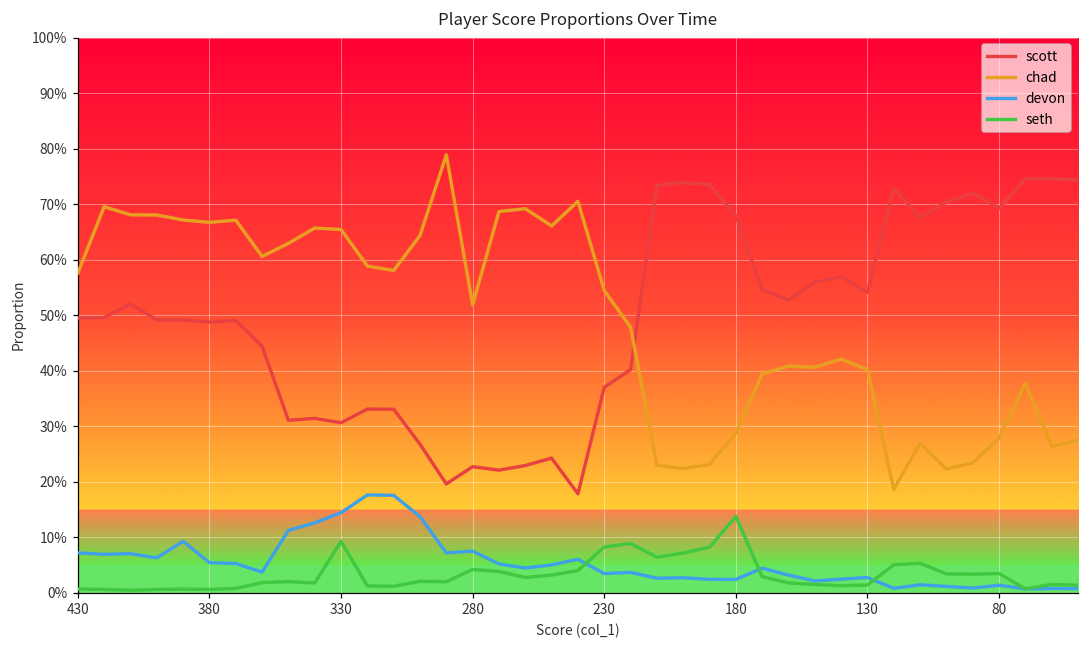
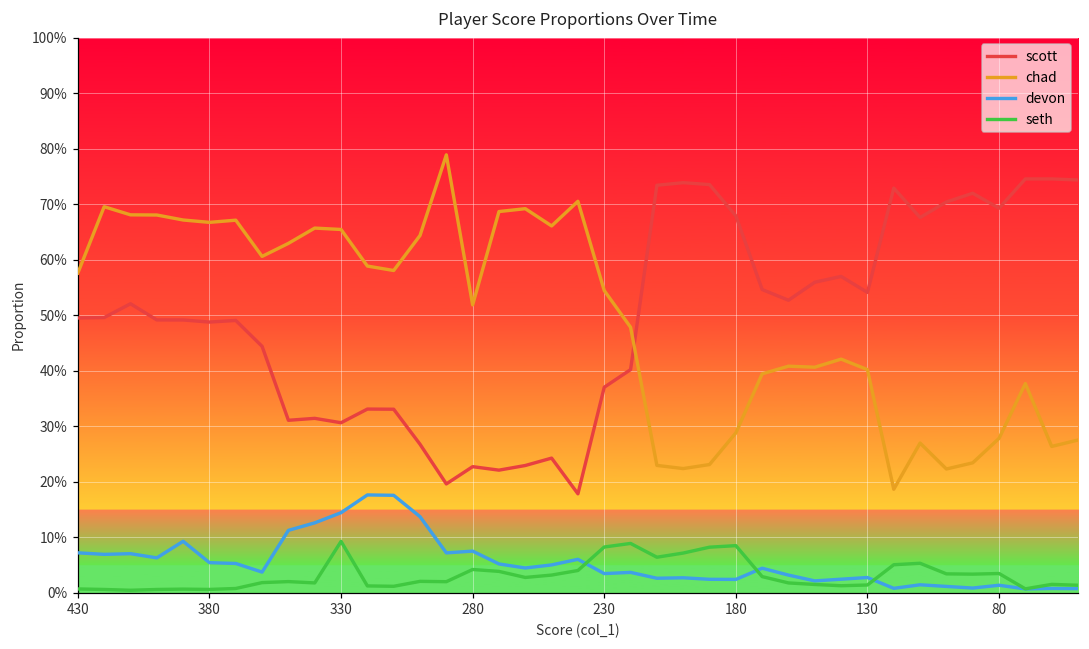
seth, 180: 14% -> 8%
